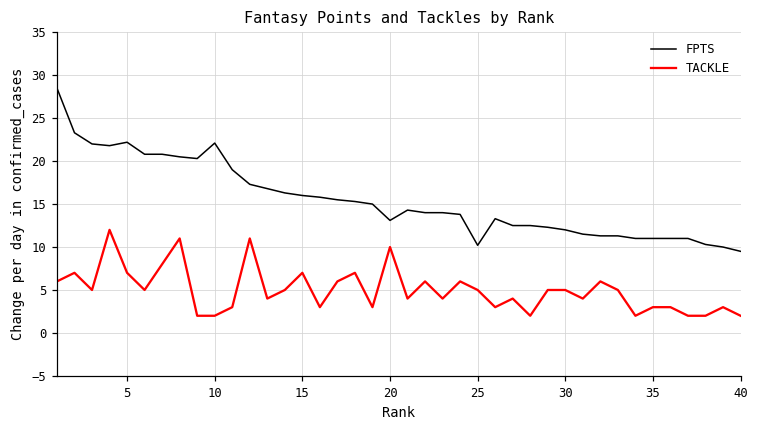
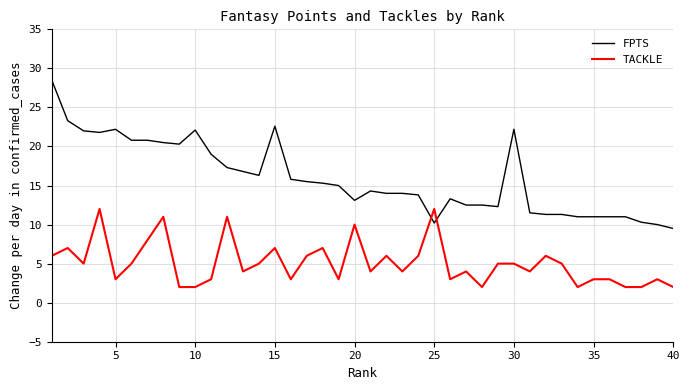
TACKLE, 5: 7 -> 3
FPTS, 15: 16 -> 23
TACKLE, 25: 5 -> 12
FPTS, 30: 12 -> 22
